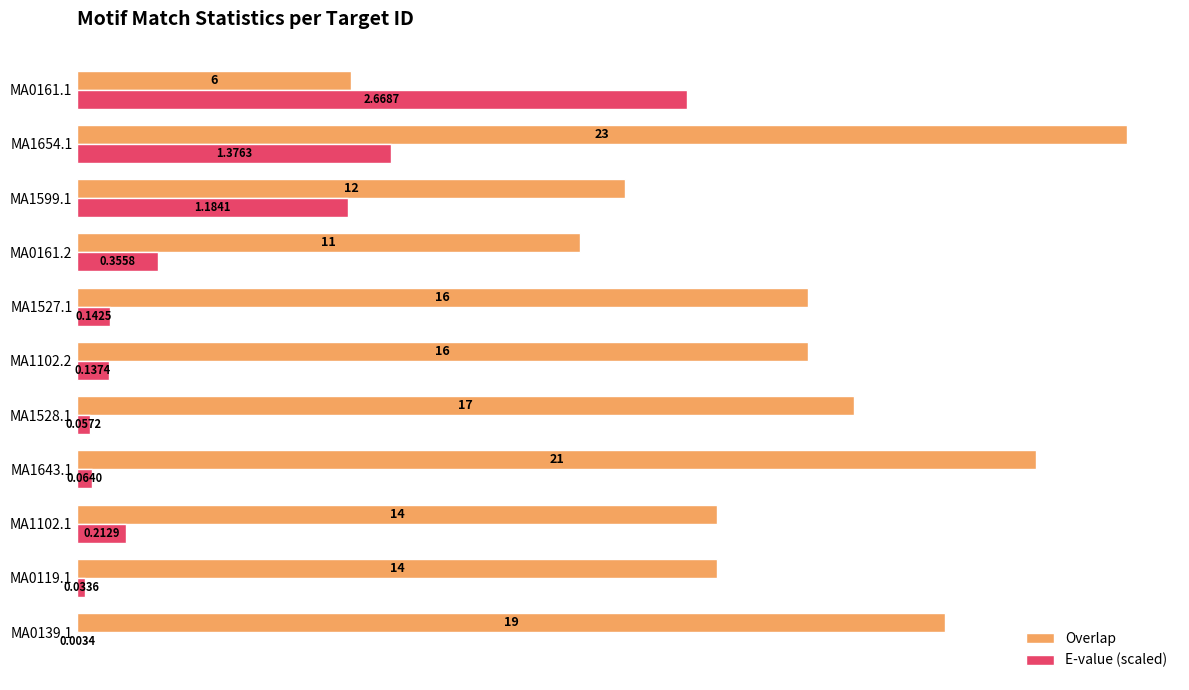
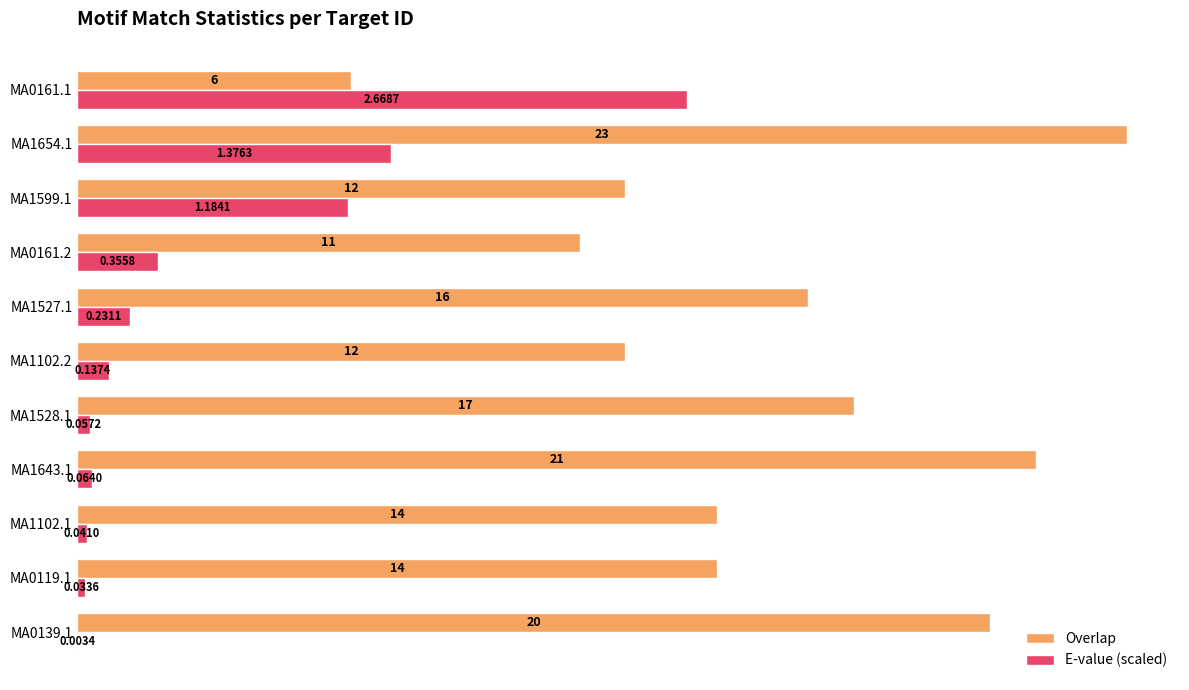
E-value (scaled), MA1527.1: 0.1425 -> 0.2311
Overlap, MA1102.2: 16 -> 12
E-value (scaled), MA1102.1: 0.2129 -> 0.0410
Overlap, MA0139.1: 19 -> 20
